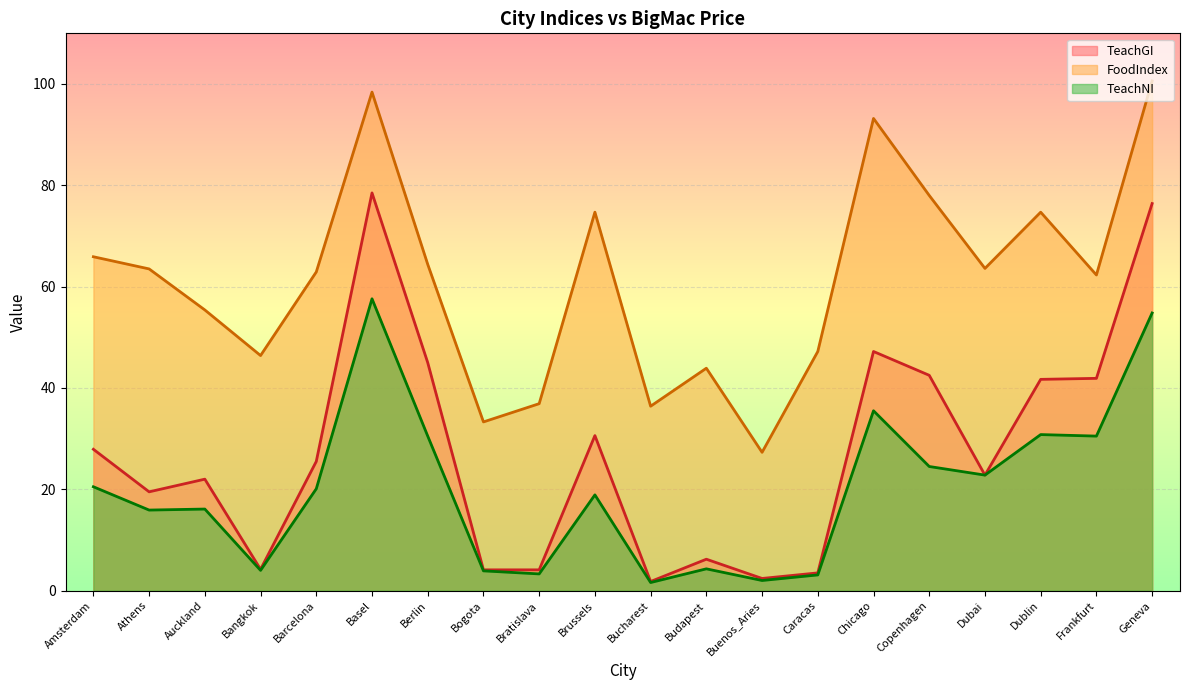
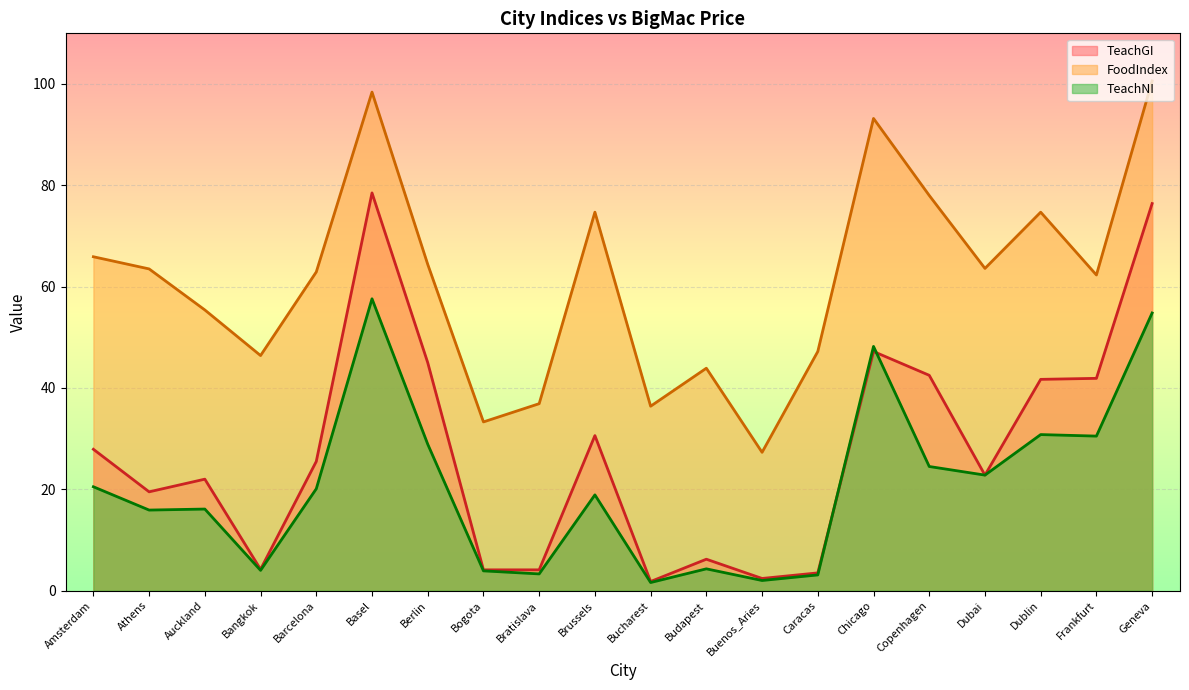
TeachNI, Berlin: 31 -> 29
TeachNI, Chicago: 36 -> 48
